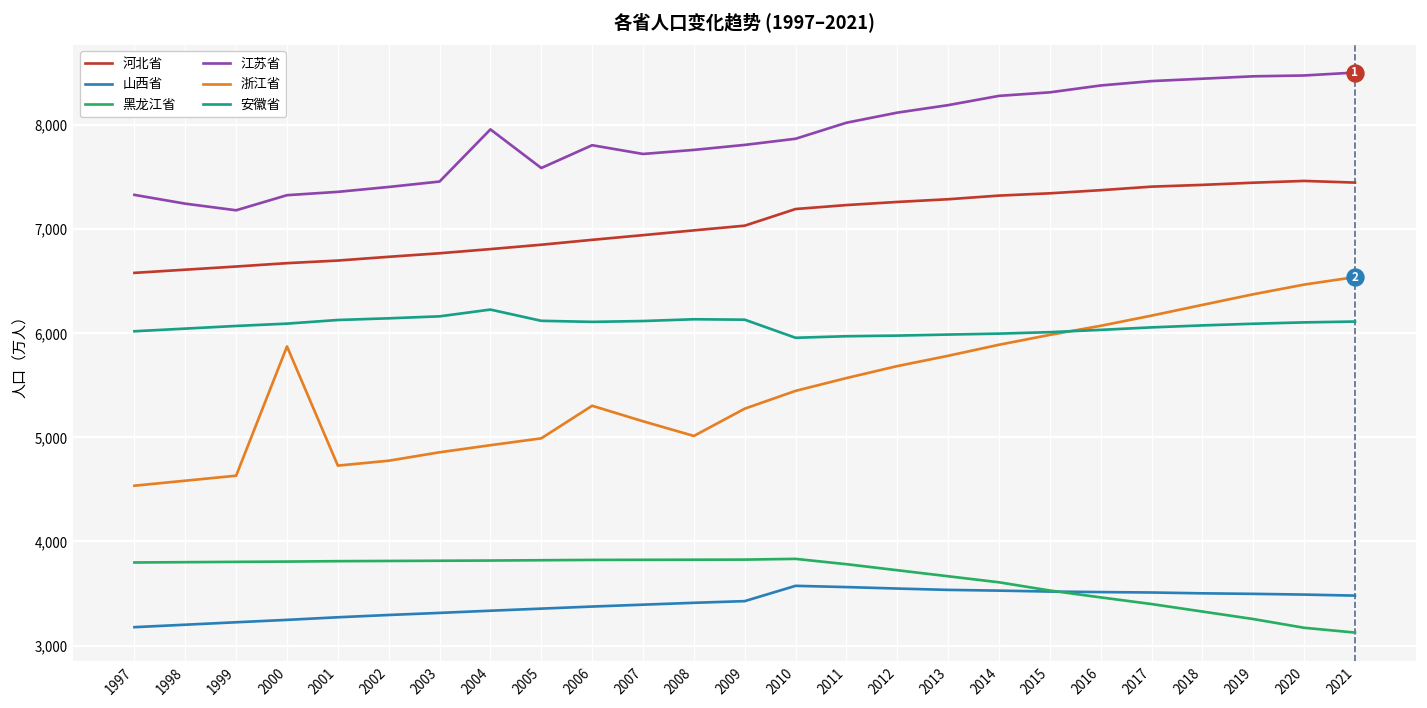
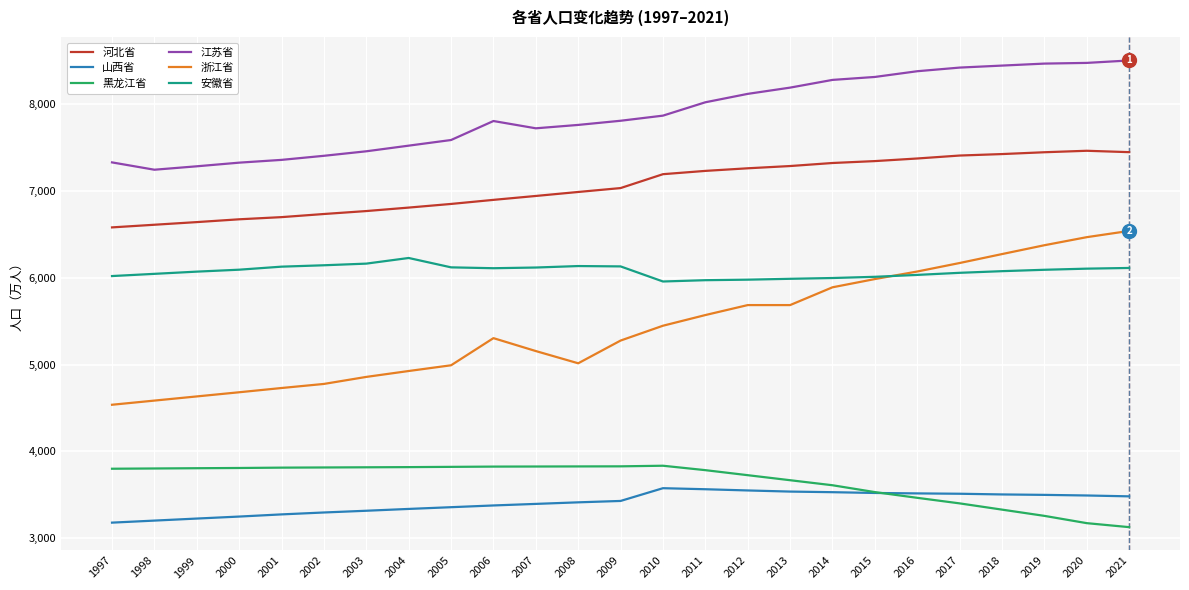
江苏省, 1999: 7,200 -> 7,300
浙江省, 2000: 5,900 -> 4,700
江苏省, 2004: 8,000 -> 7,500
浙江省, 2013: 5,800 -> 5,700
